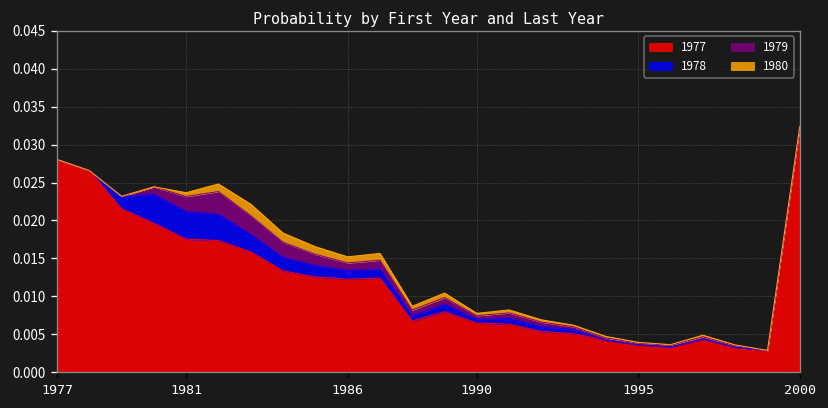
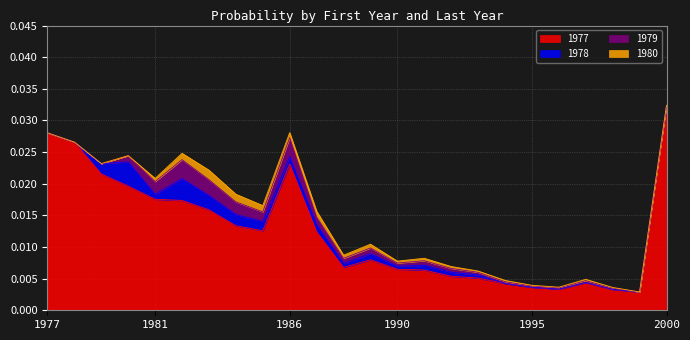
1978, 1981: 0.004 -> 0.001
1977, 1986: 0.012 -> 0.023
1979, 1986: 0.001 -> 0.003
